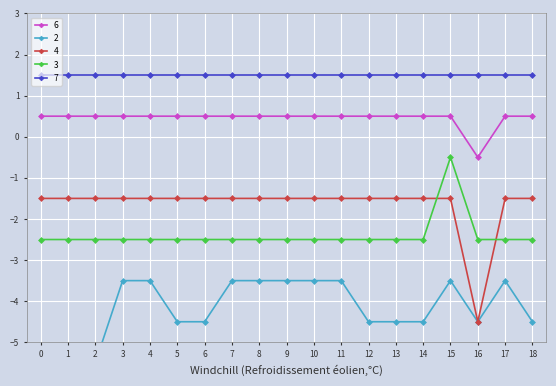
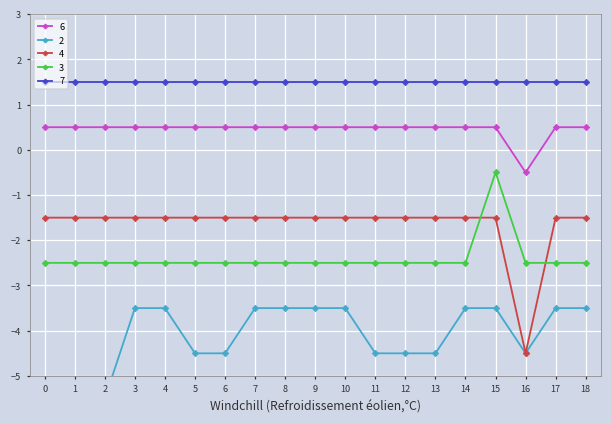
2, 11: -3.5 -> -4.5
2, 14: -4.5 -> -3.5
2, 18: -4.5 -> -3.5
